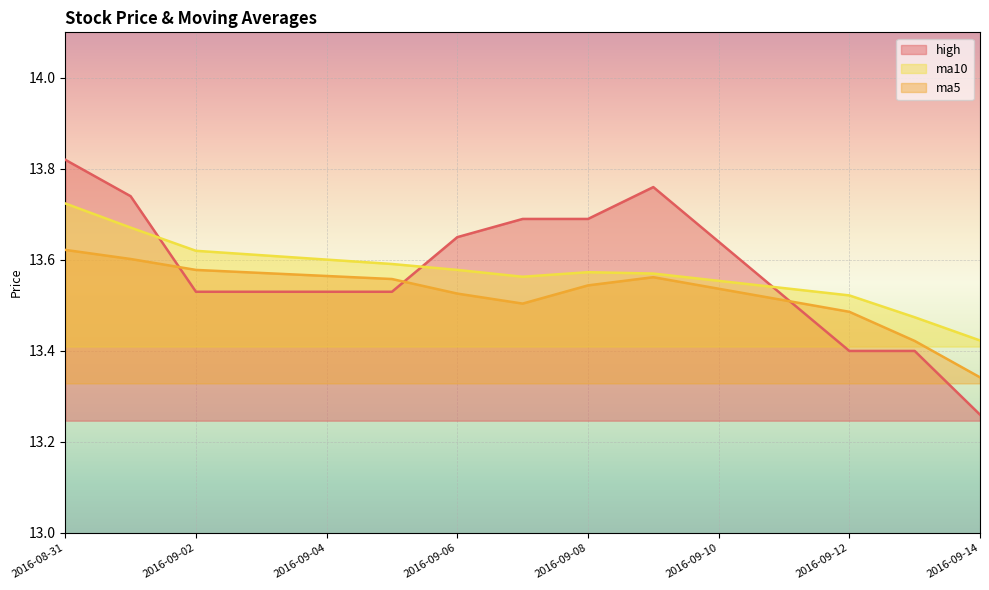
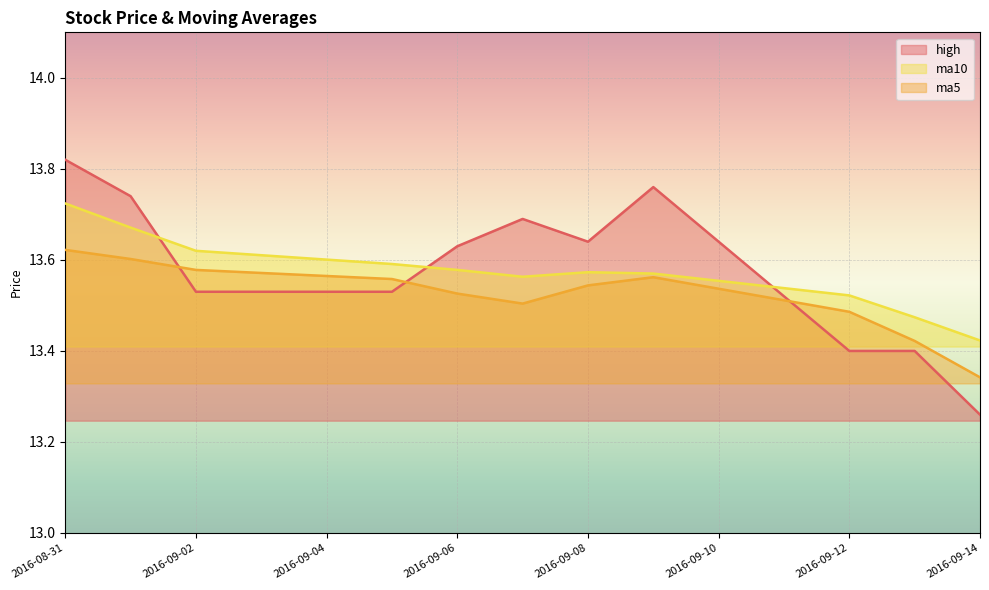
high, 2016-09-06: 13.65 -> 13.63
high, 2016-09-08: 13.69 -> 13.64
